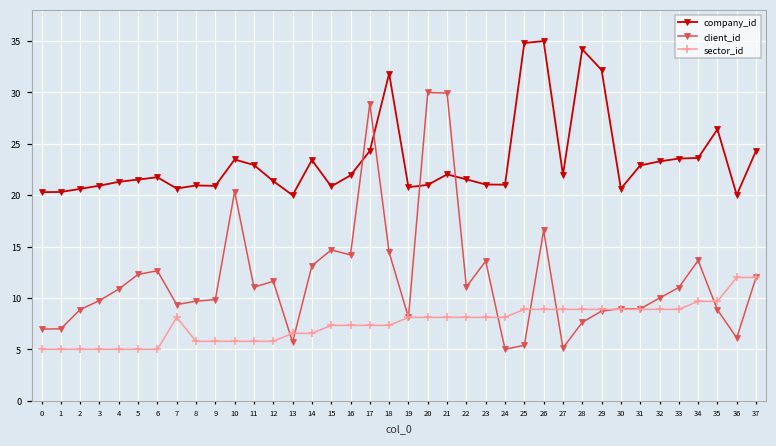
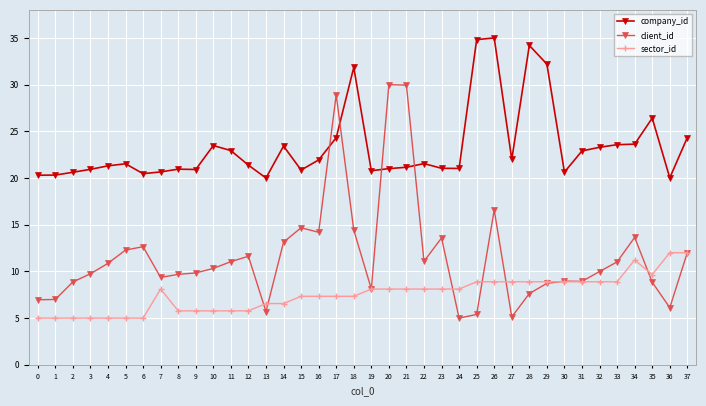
company_id, 6: 22 -> 20
client_id, 10: 20 -> 10
company_id, 21: 22 -> 21
sector_id, 34: 10 -> 11
